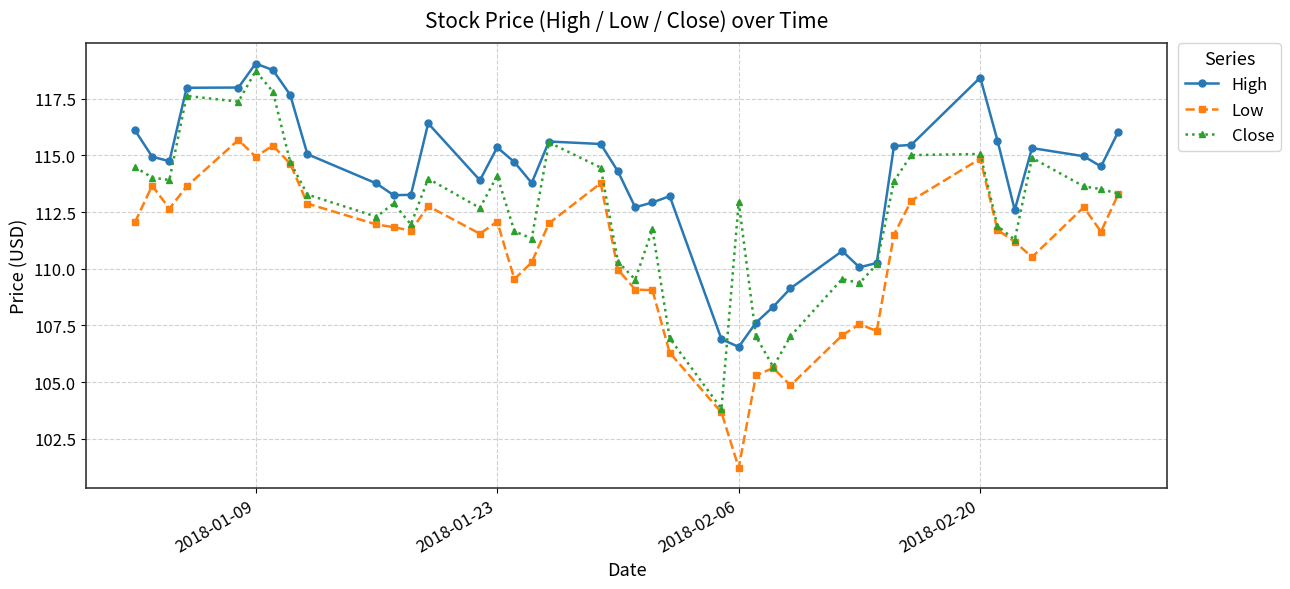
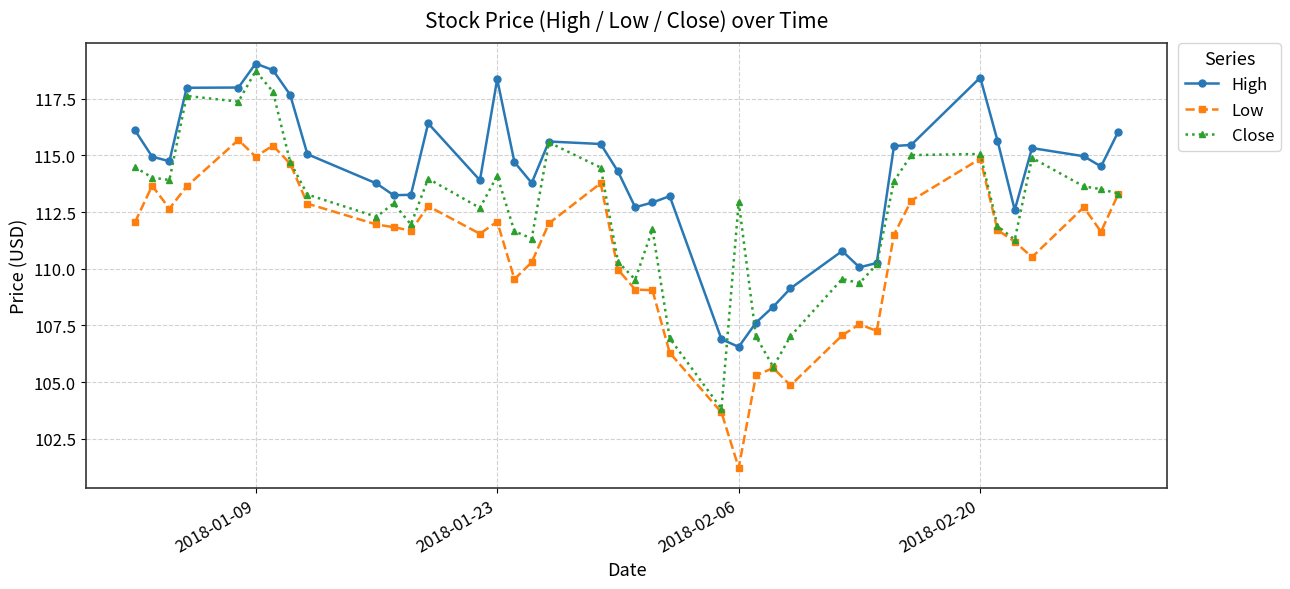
High, 2018-01-23: 115.4 -> 118.4
